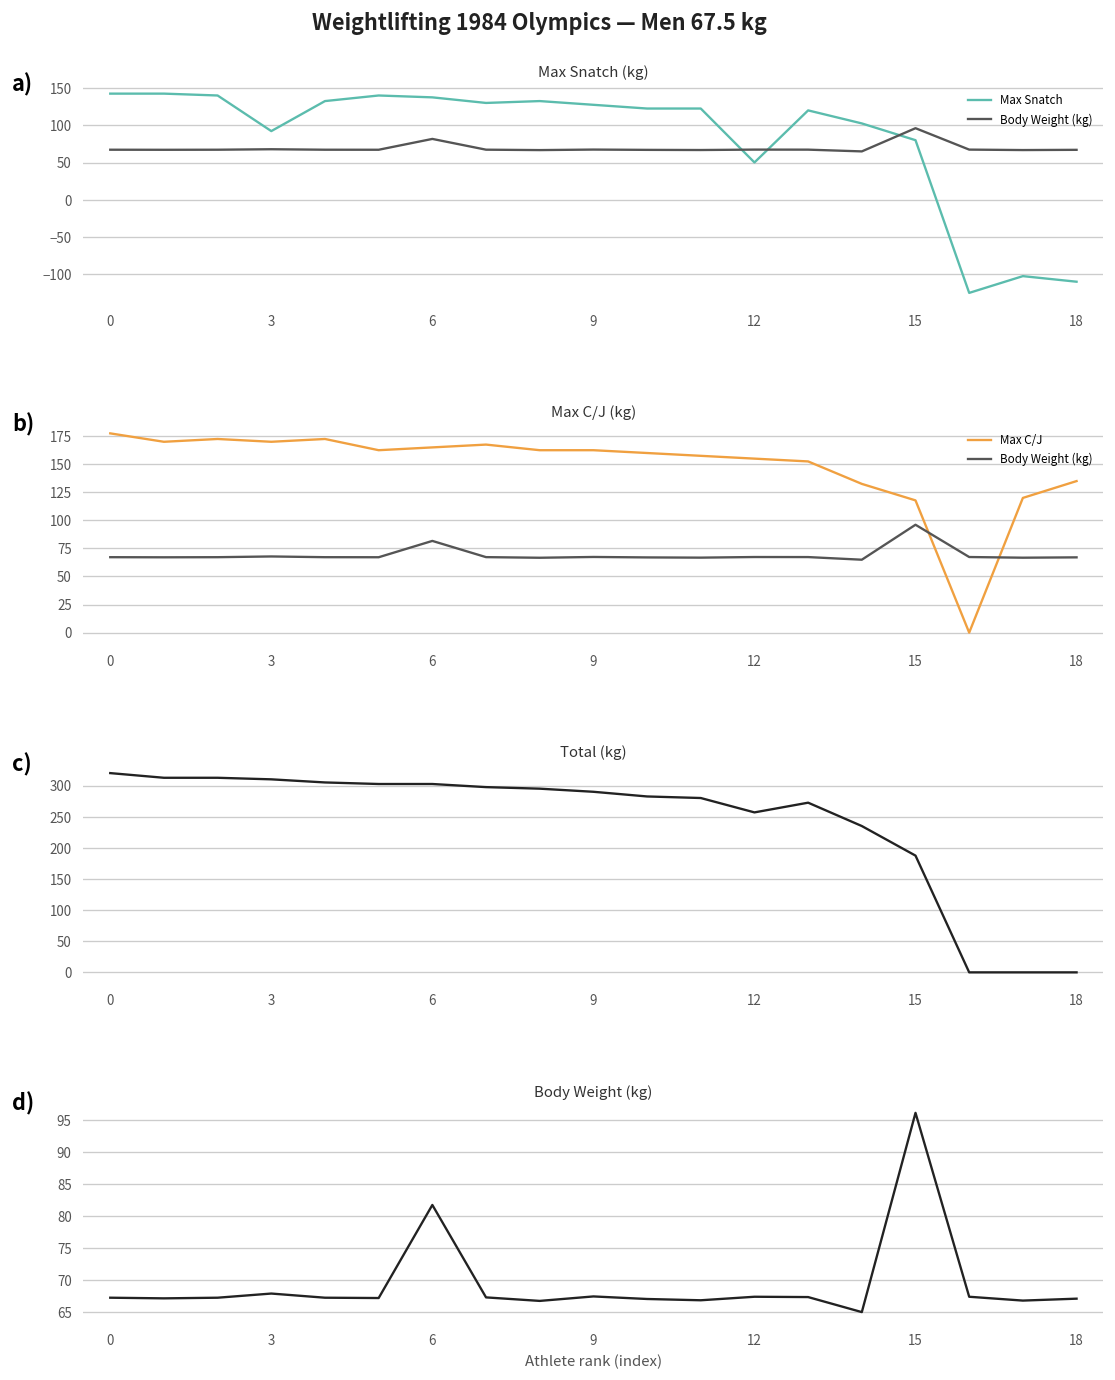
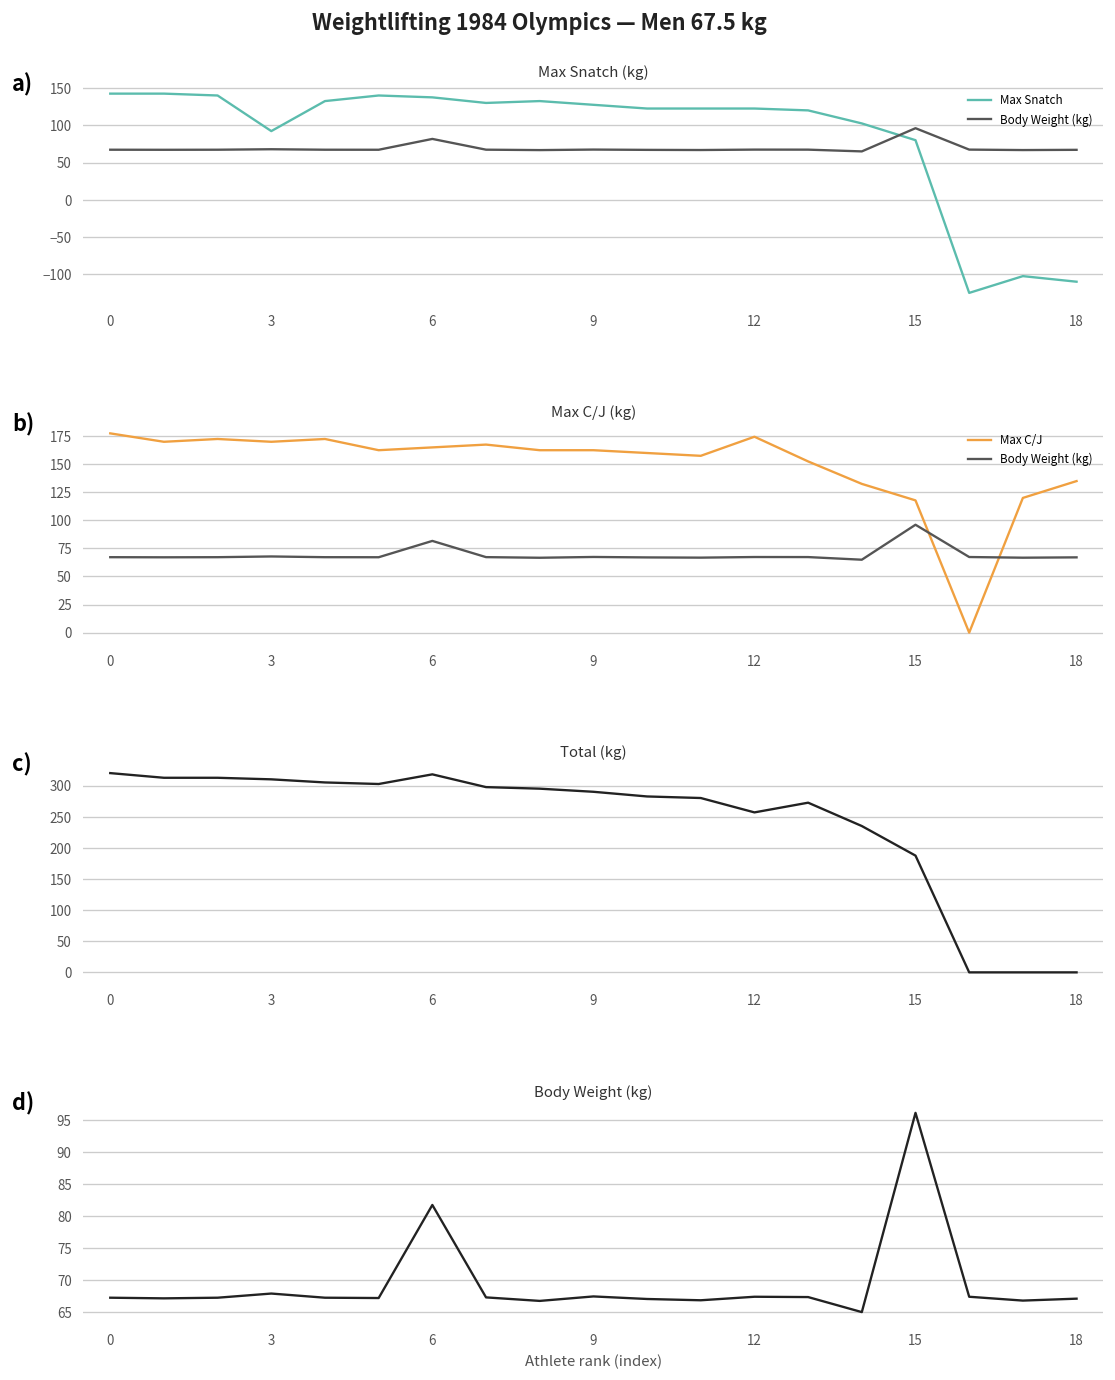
Max Snatch (kg), Max Snatch, 12: 50 -> 120
Max C/J (kg), Max C/J, 12: 160 -> 170
Total (kg), 6: 300 -> 320
